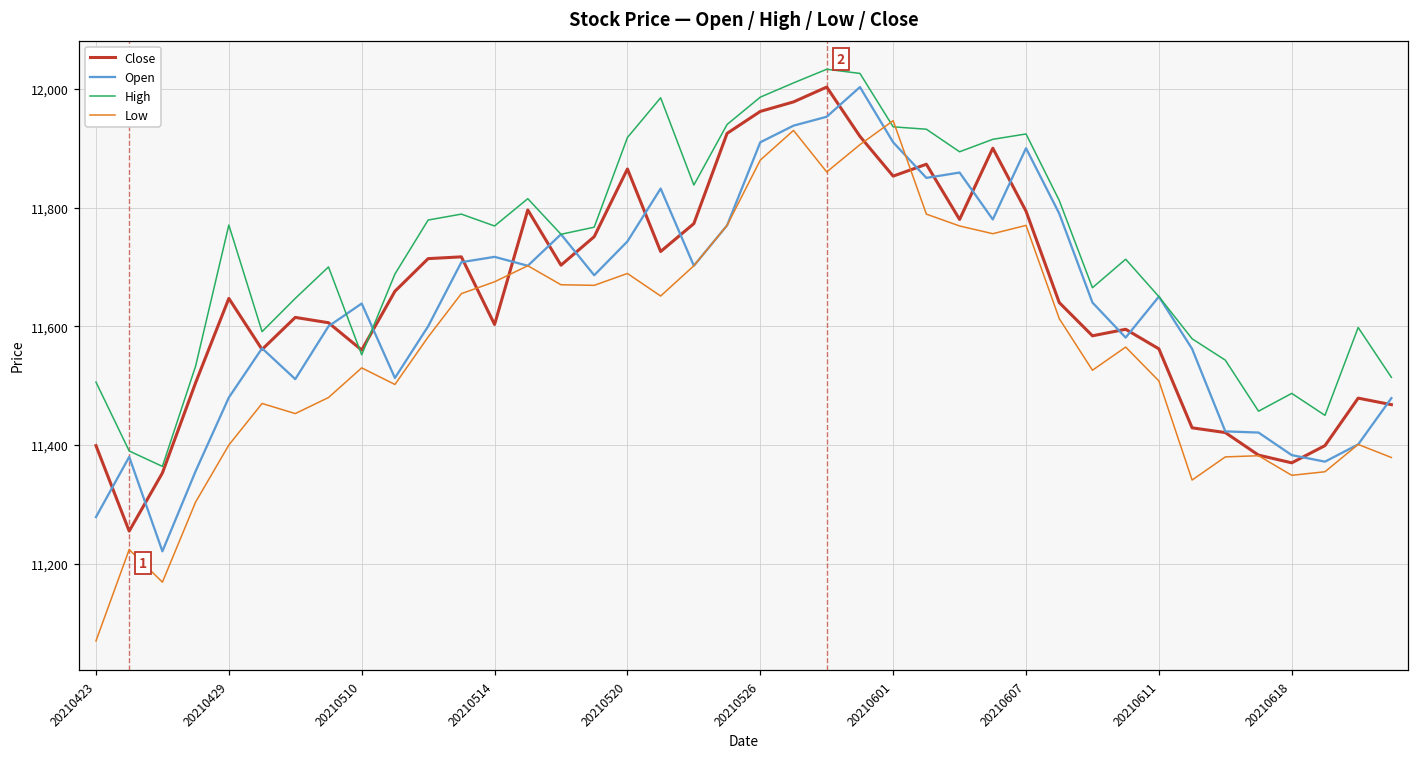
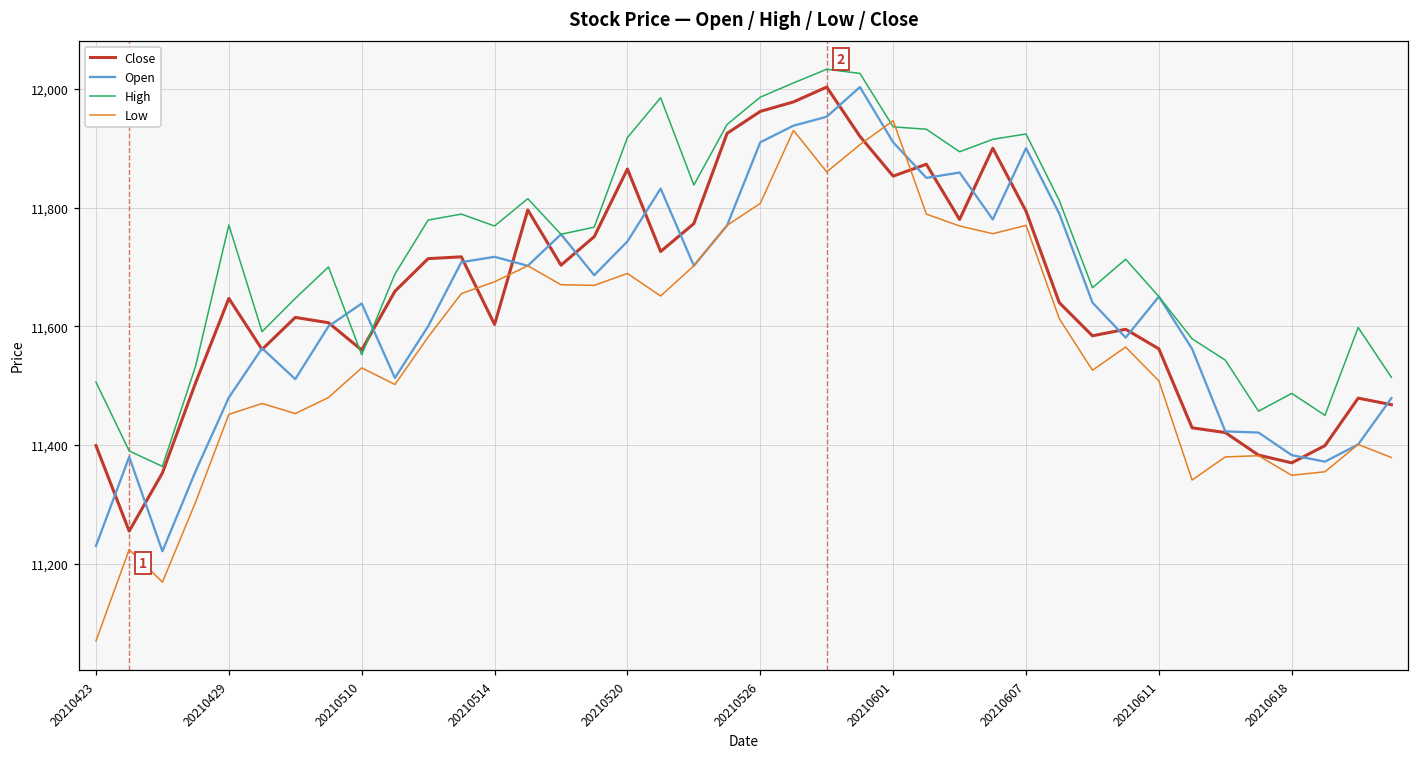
Open, 20210423: 11,280 -> 11,230
Low, 20210429: 11,400 -> 11,450
Low, 20210526: 11,880 -> 11,810
